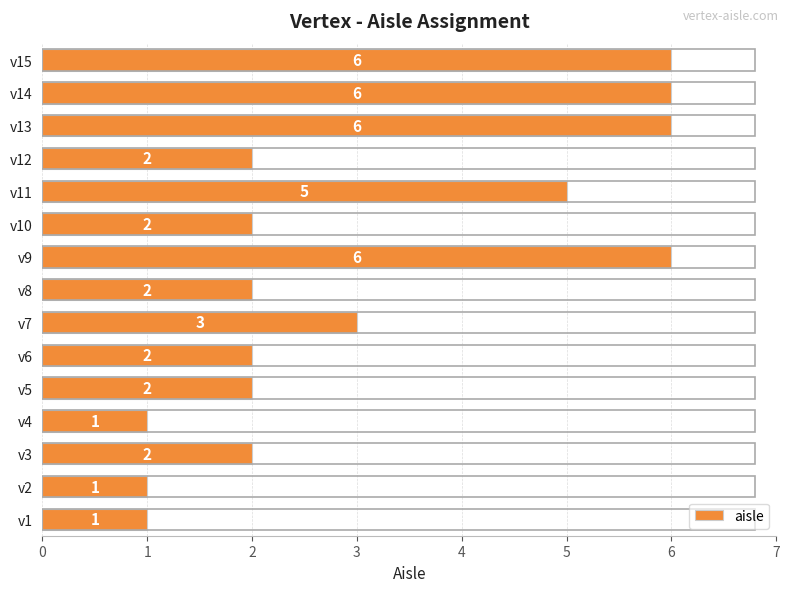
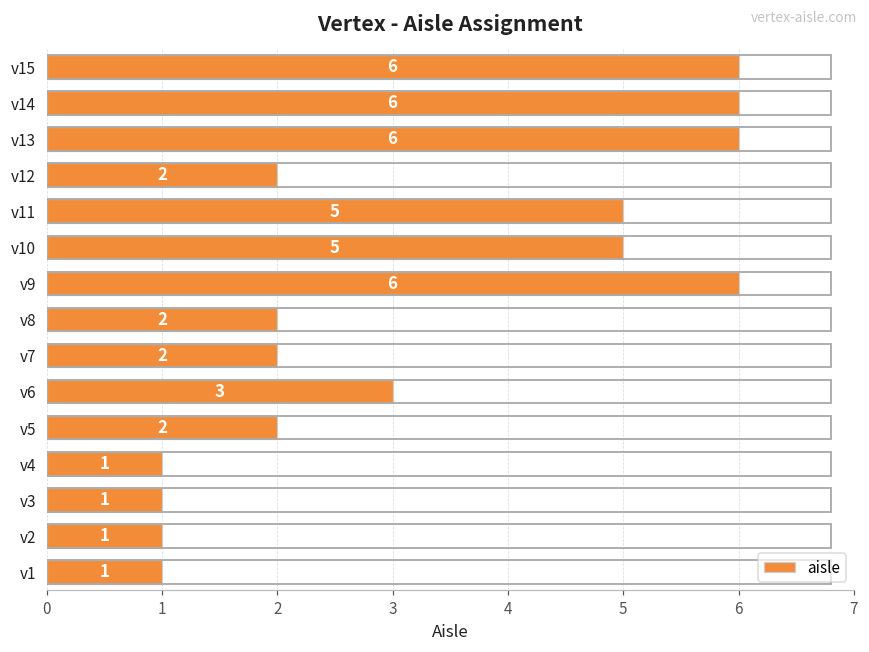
v10: 2 -> 5
v7: 3 -> 2
v6: 2 -> 3
v3: 2 -> 1
